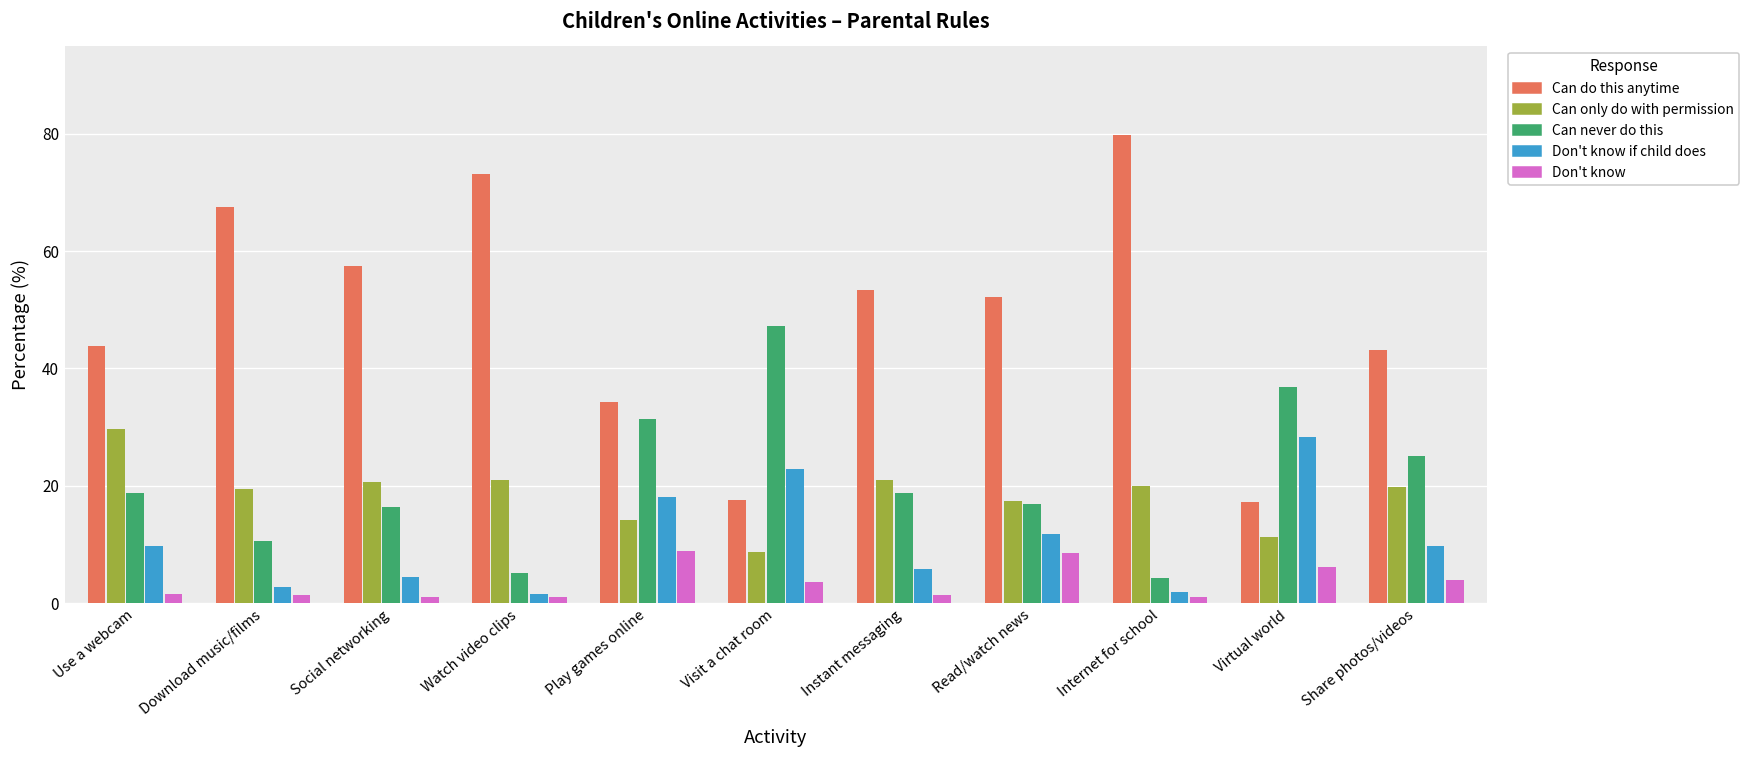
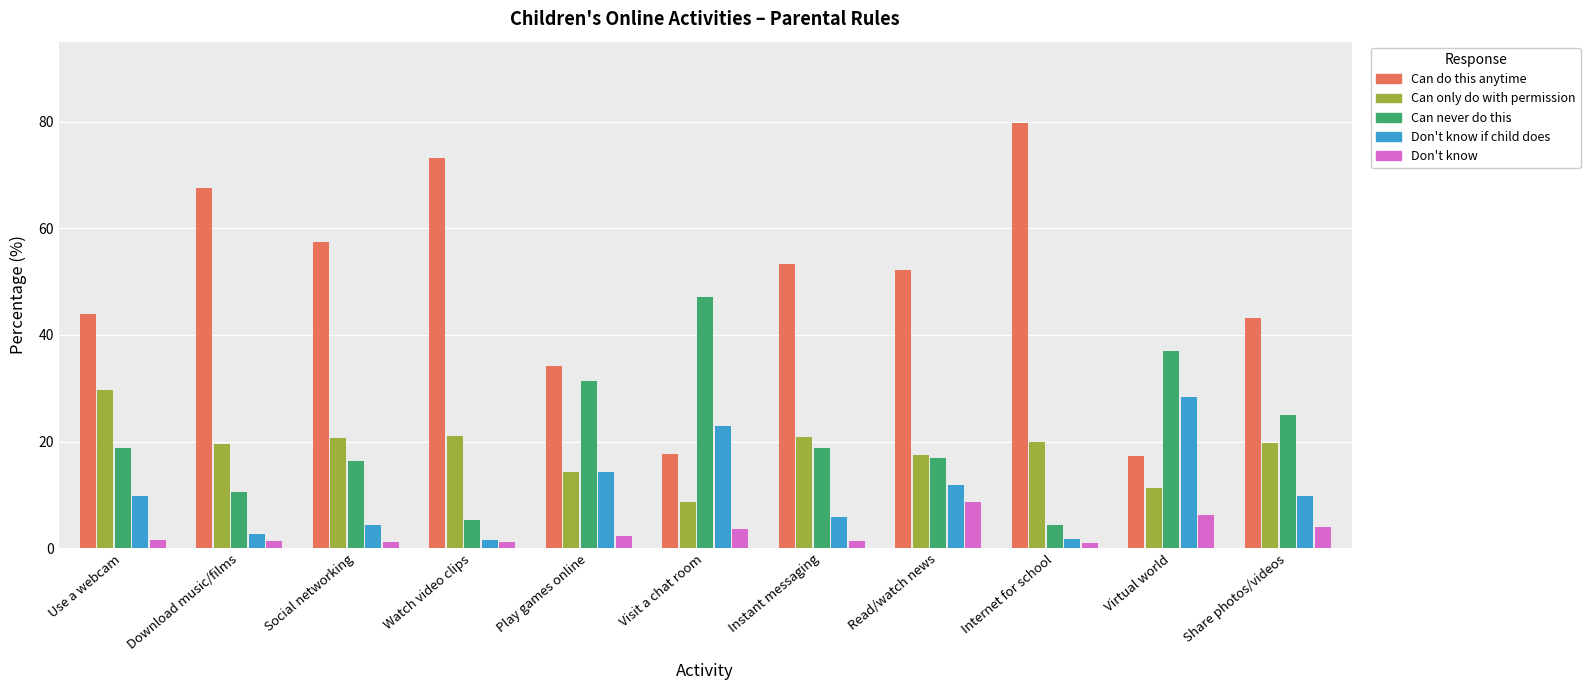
Don't know if child does, Play games online: 18 -> 14
Don't know, Play games online: 9 -> 2
